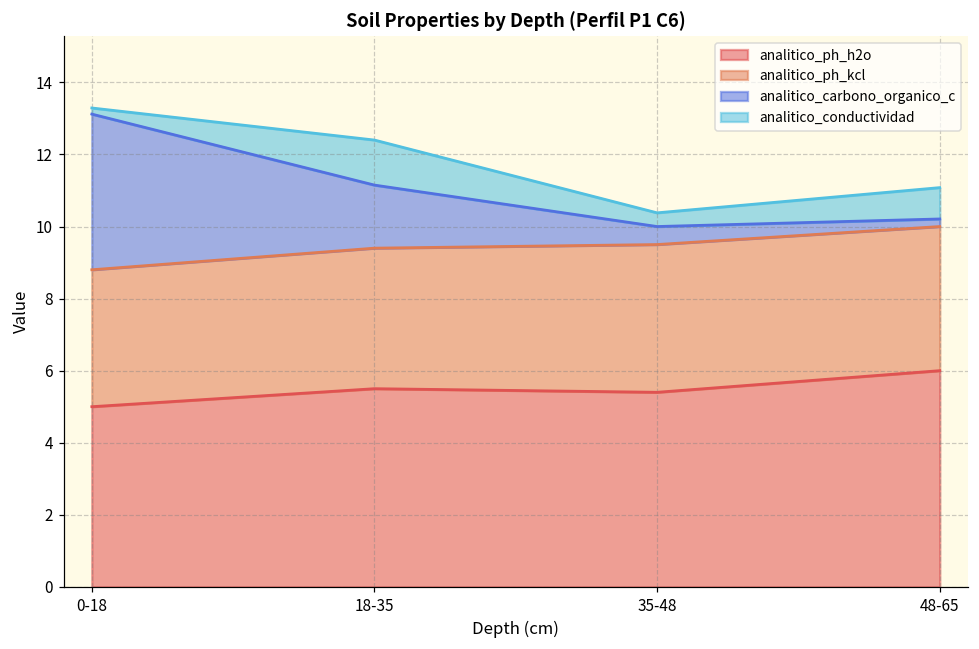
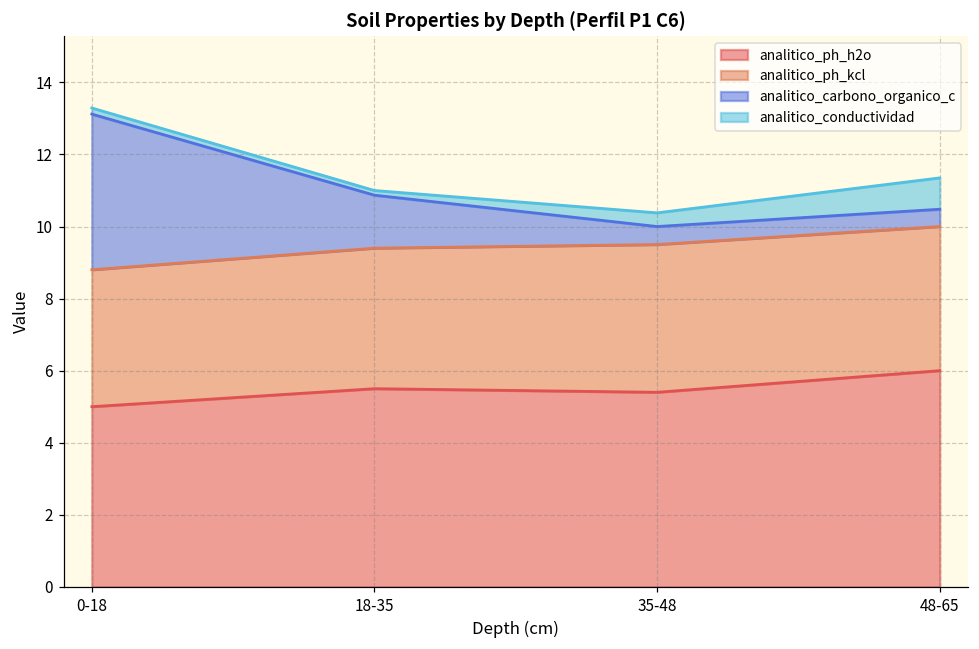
analitico_carbono_organico_c, 18-35: 1.8 -> 1.5
analitico_conductividad, 18-35: 1.3 -> 0.1
analitico_carbono_organico_c, 48-65: 0.2 -> 0.5
